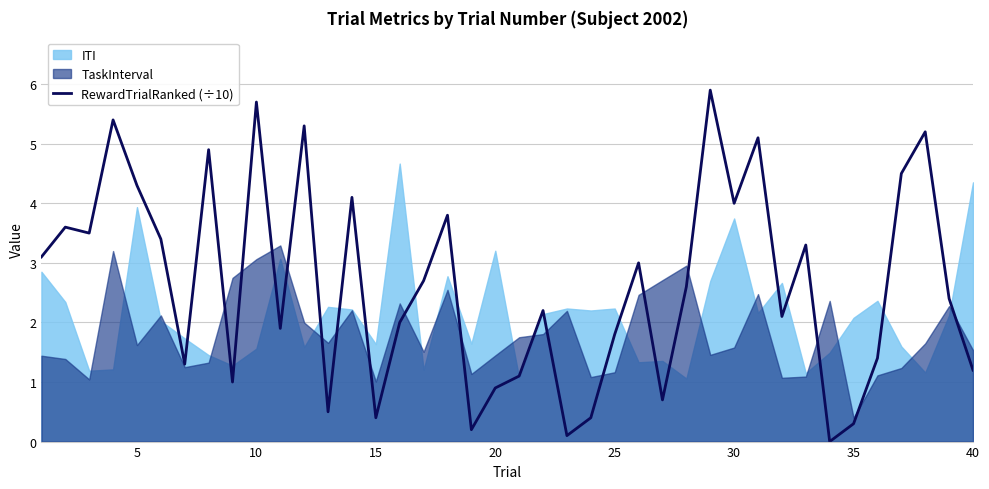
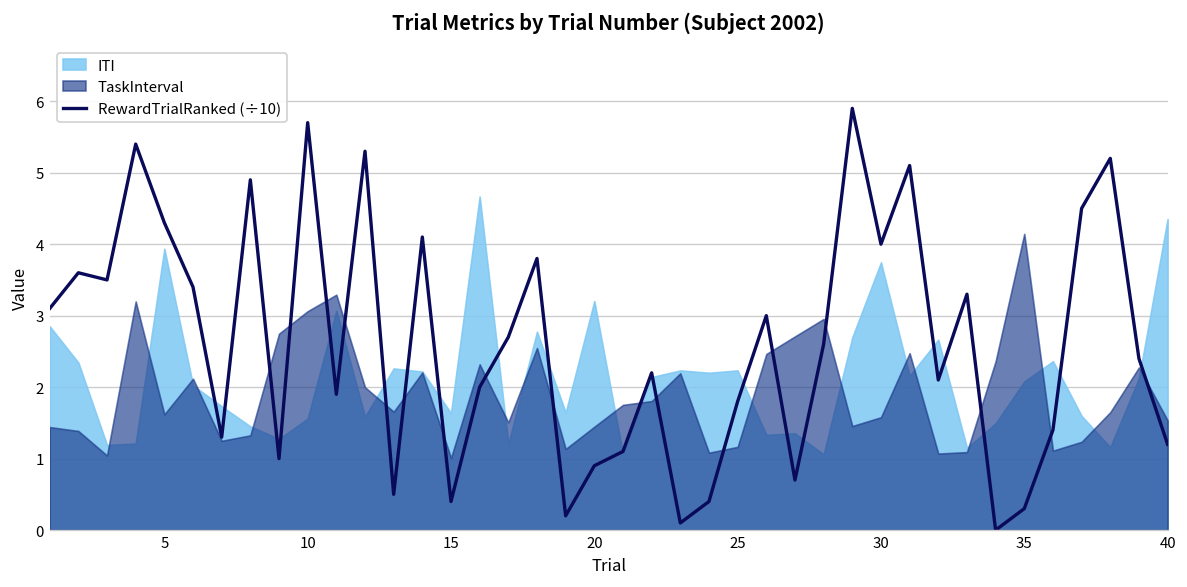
TaskInterval, 35: 0.4 -> 4.1
